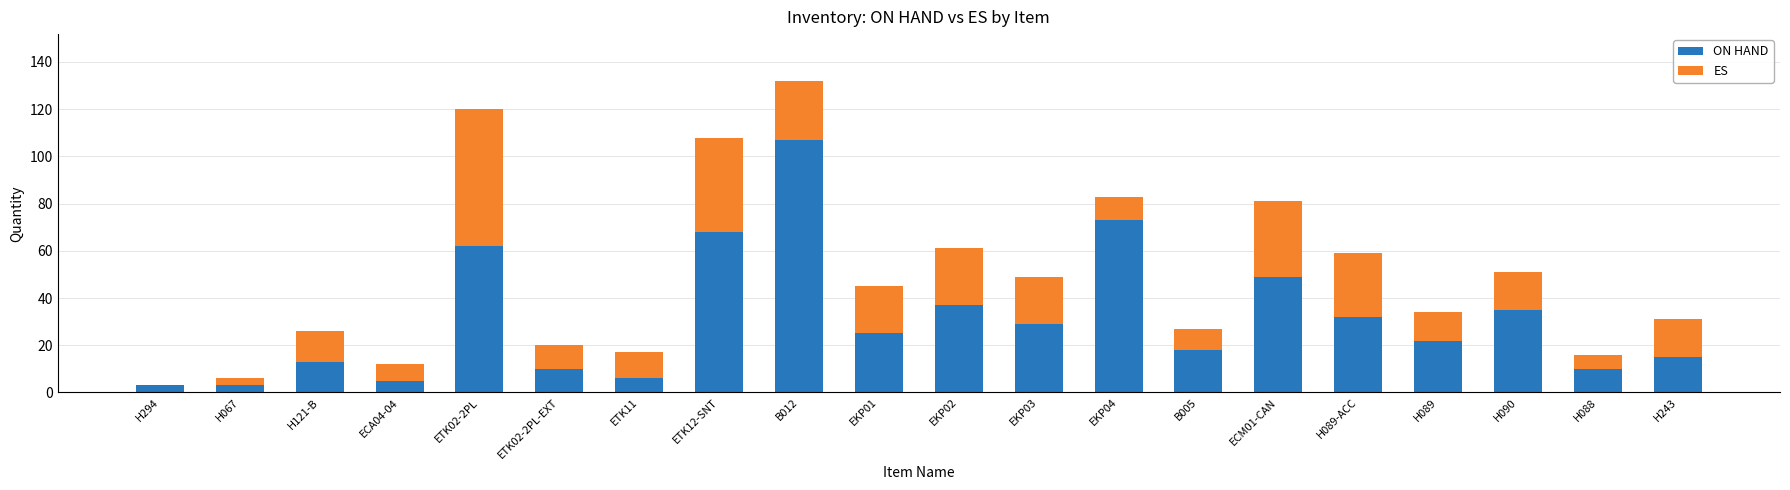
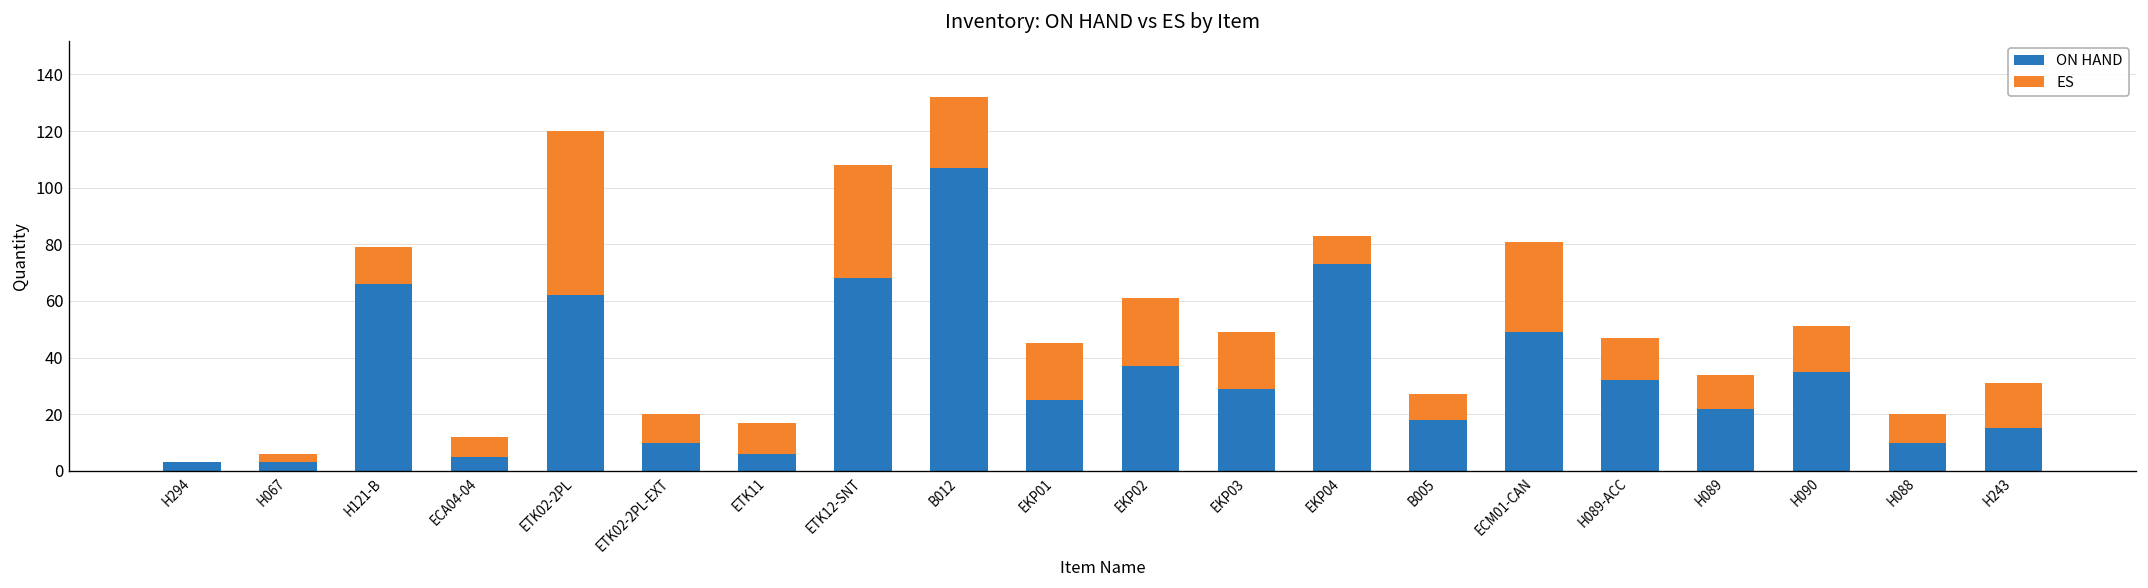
ON HAND, H121-B: 13 -> 66
ES, H089-ACC: 27 -> 15
ES, H088: 6 -> 10
